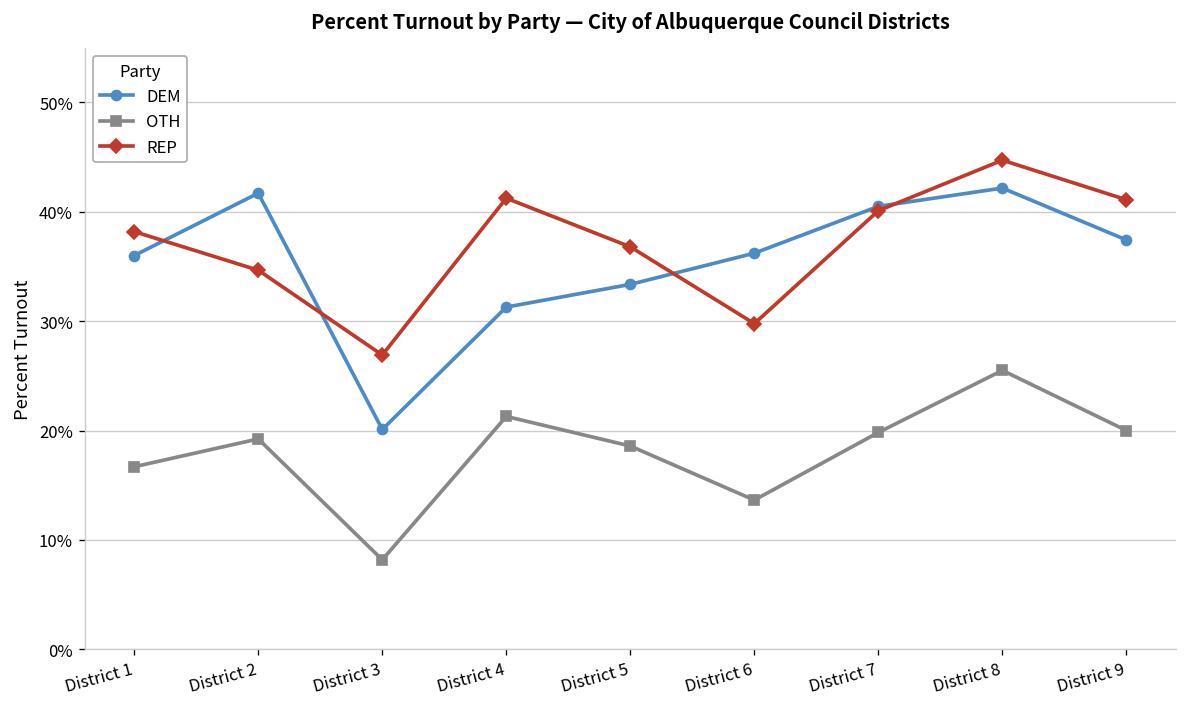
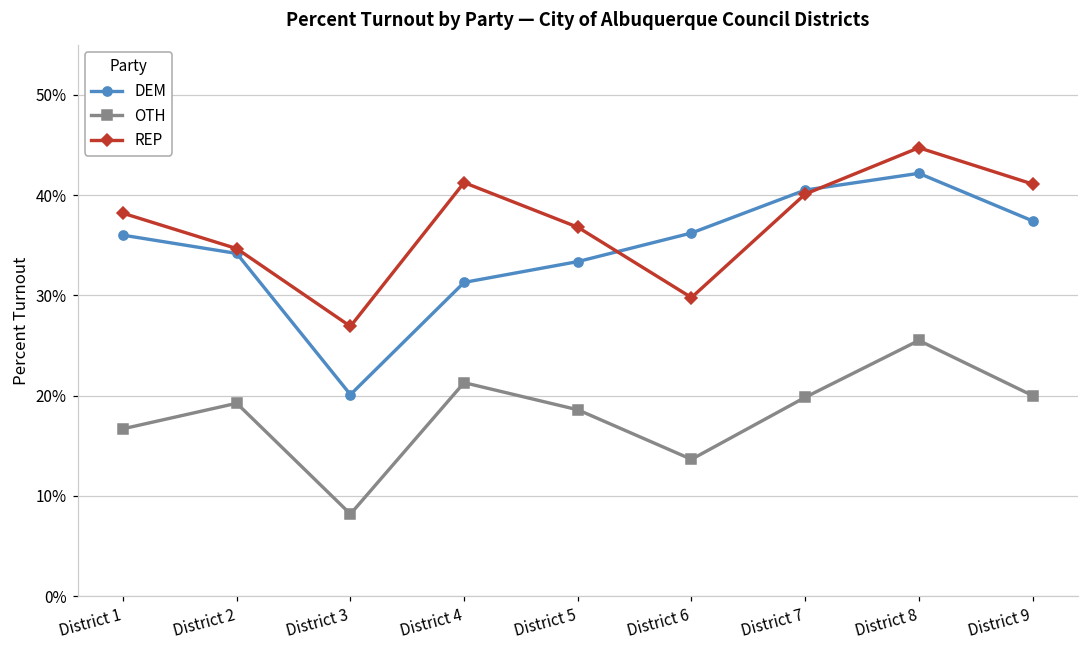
DEM, District 2: 42% -> 34%
